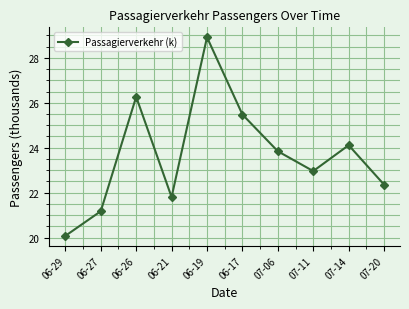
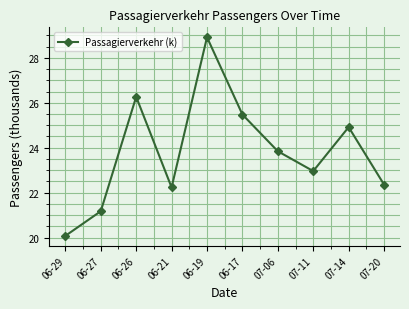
06-21: 21.8 -> 22.2
07-14: 24.1 -> 24.9
